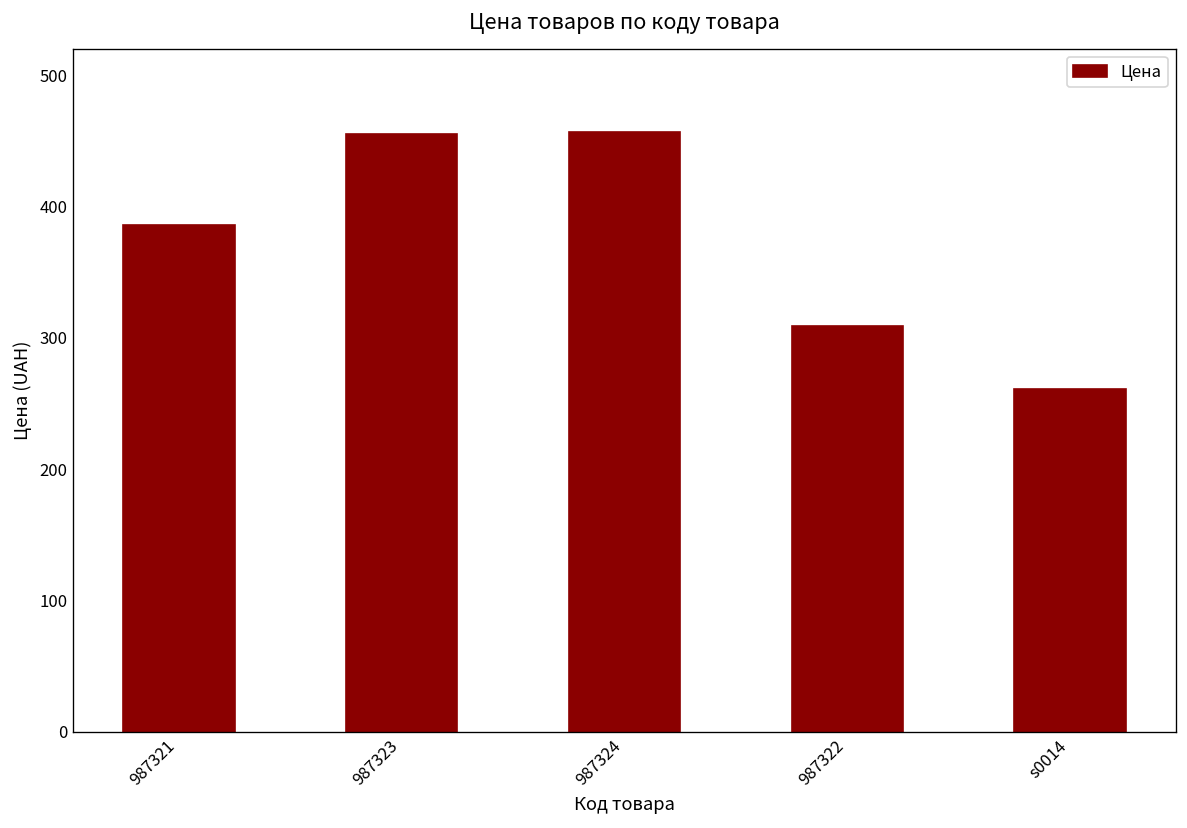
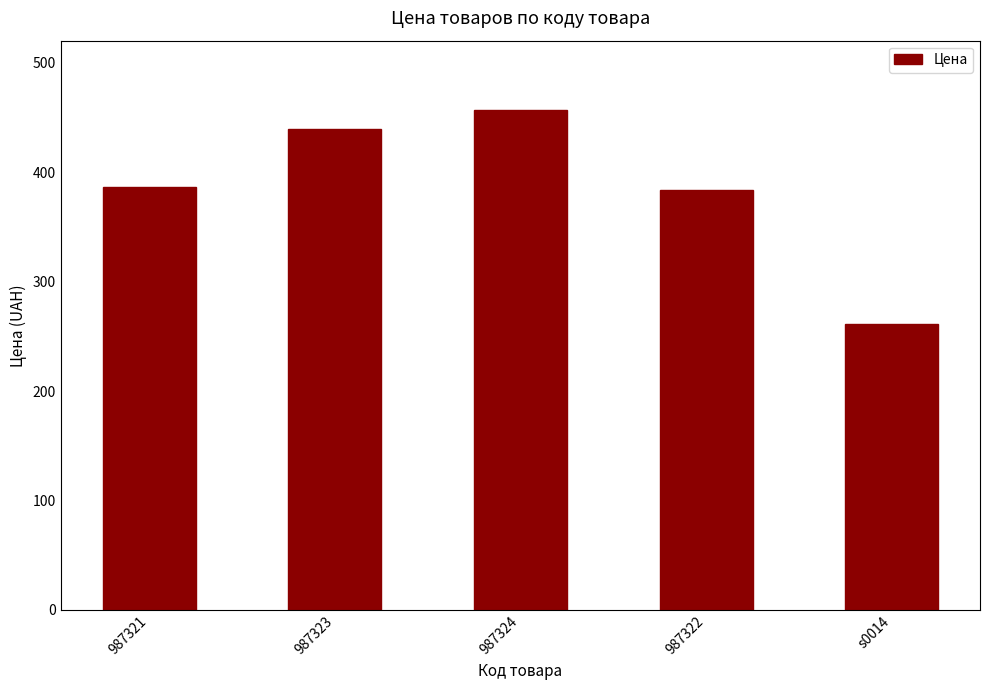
987323: 455 -> 439
987322: 309 -> 384
